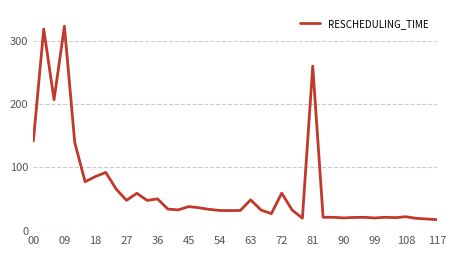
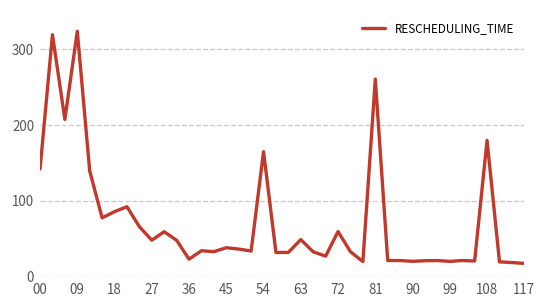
36: 50 -> 20
54: 30 -> 160
108: 20 -> 180
